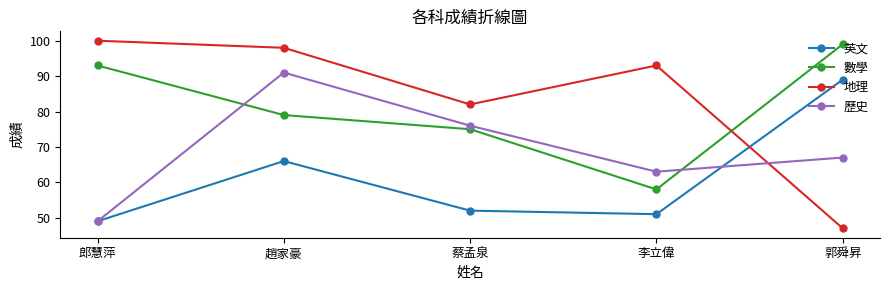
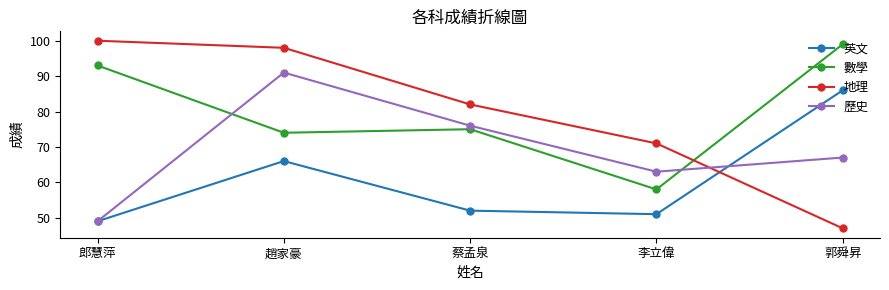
數學, 趙家豪: 79 -> 74
地理, 李立偉: 93 -> 71
英文, 郭舜昇: 89 -> 86
